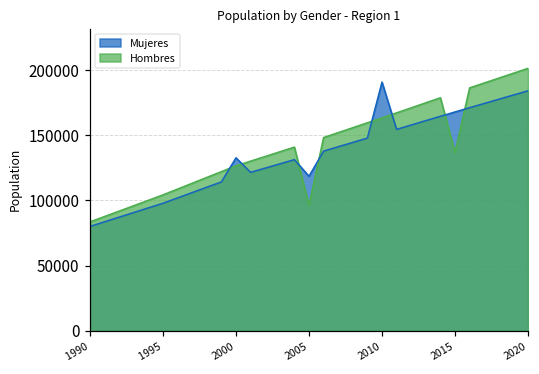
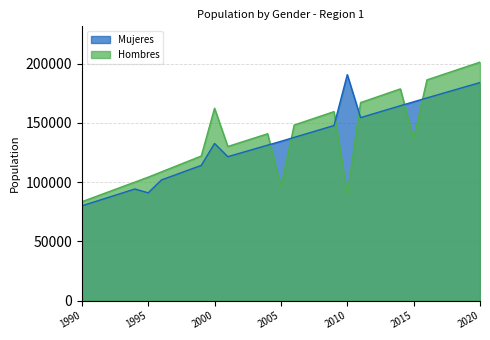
Mujeres, 1995: 98000 -> 91000
Hombres, 2000: 127000 -> 162000
Mujeres, 2005: 119000 -> 135000
Hombres, 2010: 163000 -> 90000
